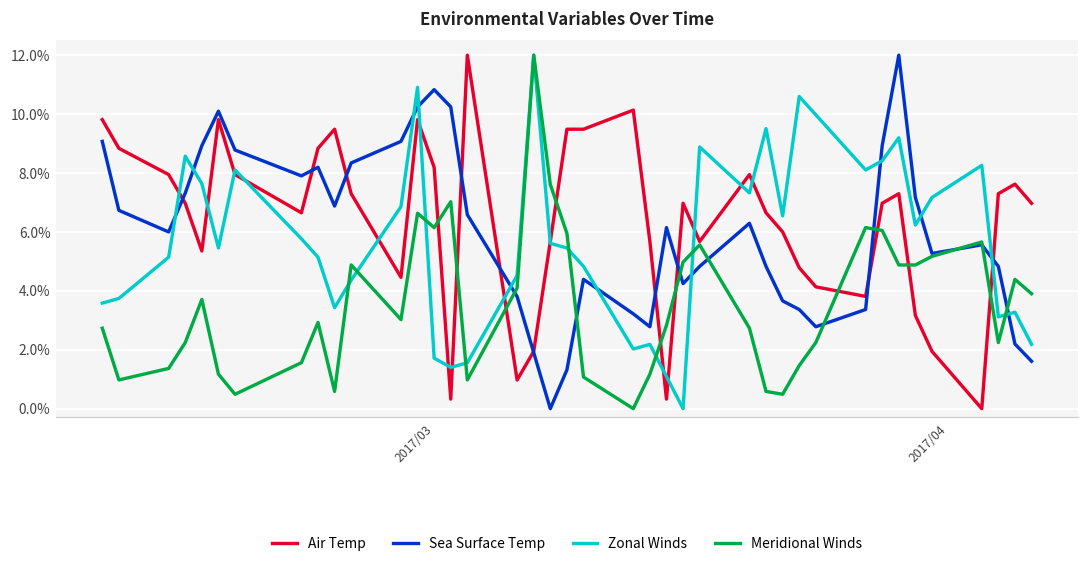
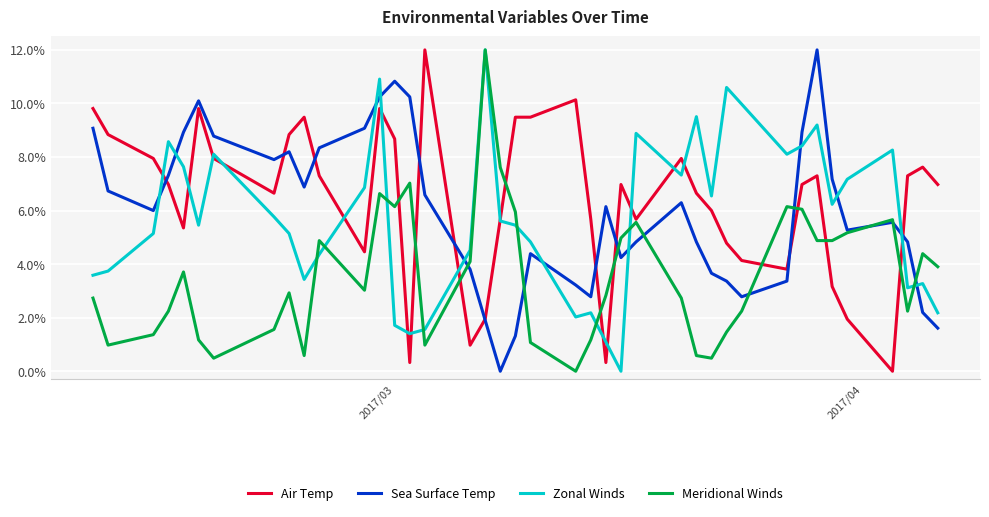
Air Temp, 2017/03: 8.2% -> 8.7%
